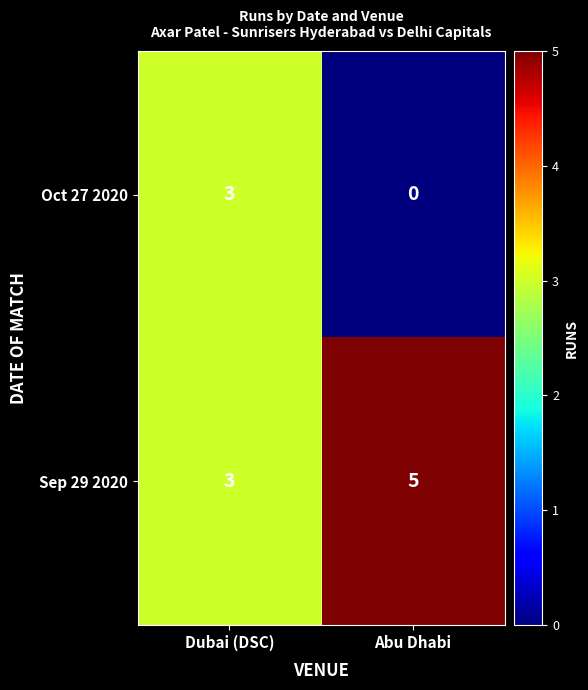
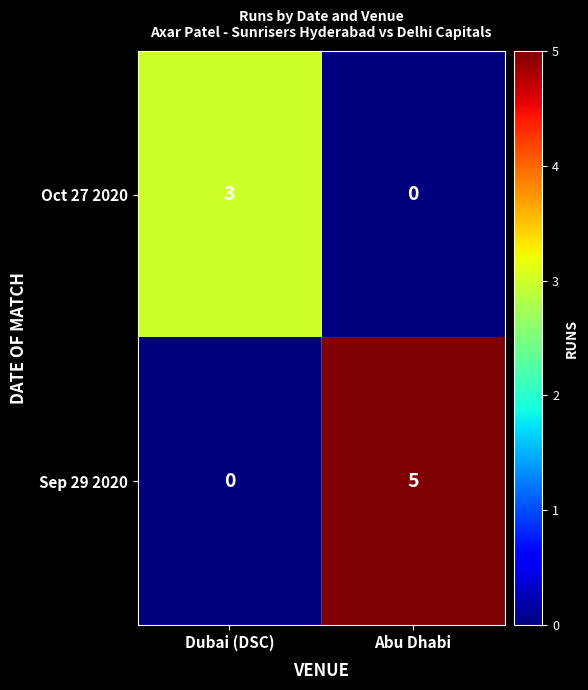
Sep 29 2020, Dubai (DSC): 3 -> 0
